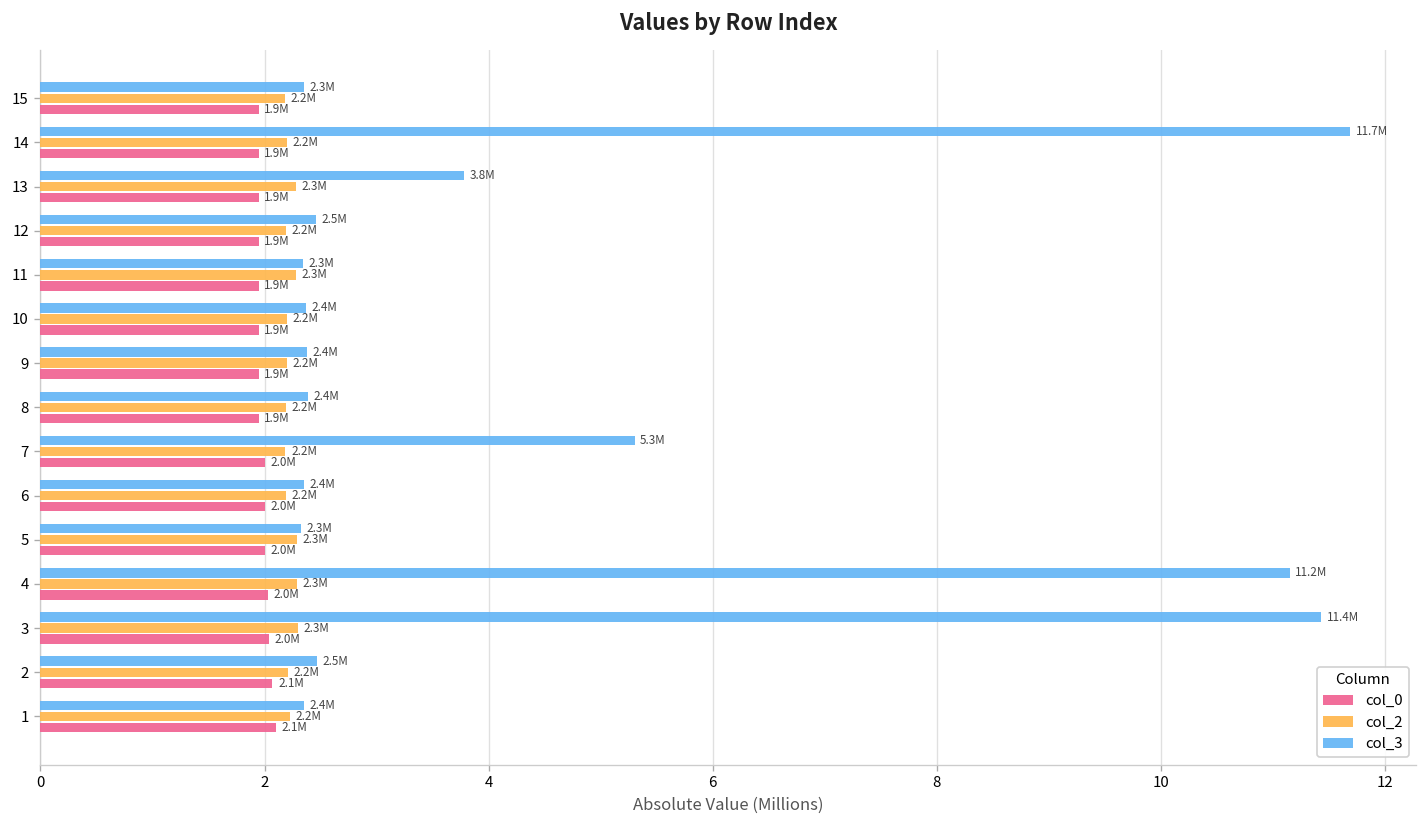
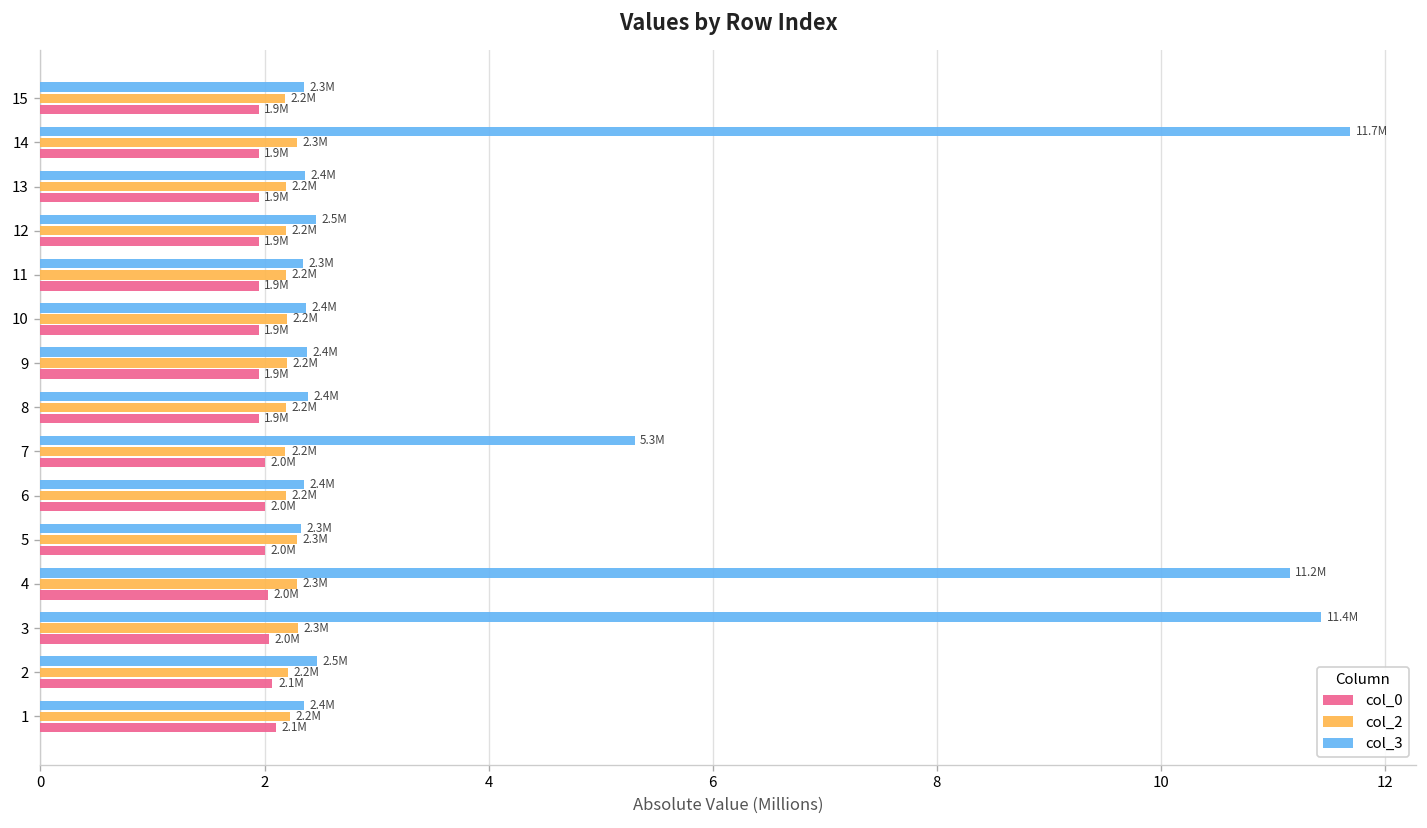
col_2, 14: 2.2M -> 2.3M
col_3, 13: 3.8M -> 2.4M
col_2, 13: 2.3M -> 2.2M
col_2, 11: 2.3M -> 2.2M
